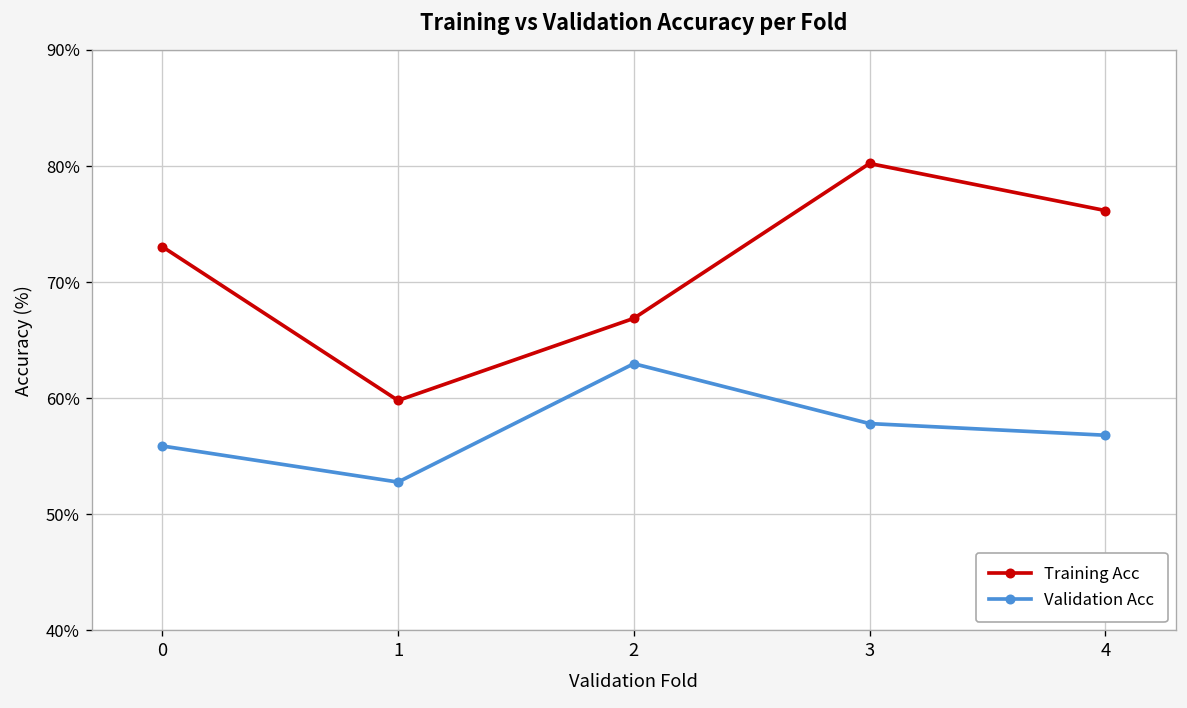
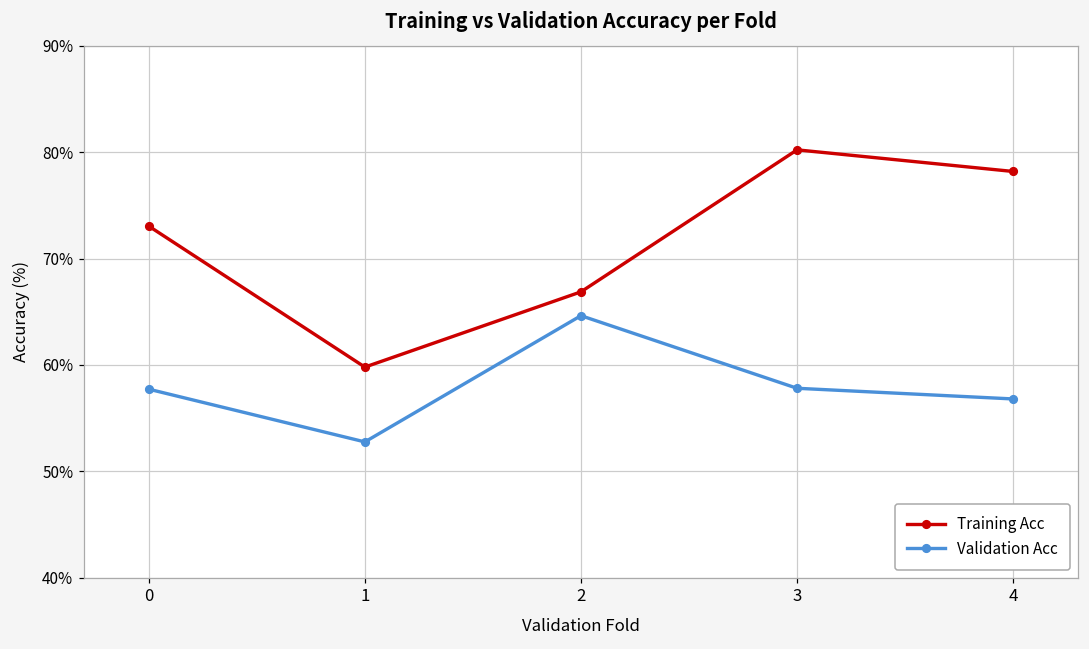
Validation Acc, 0: 56% -> 58%
Validation Acc, 2: 63% -> 65%
Training Acc, 4: 76% -> 78%
